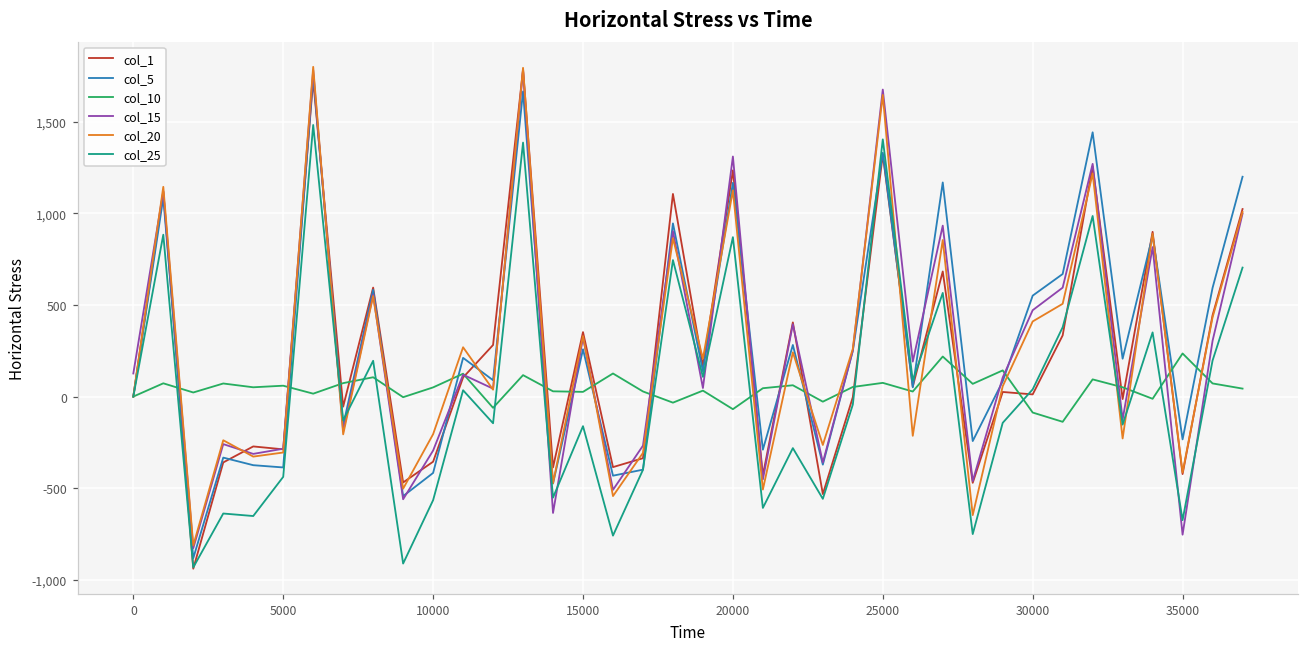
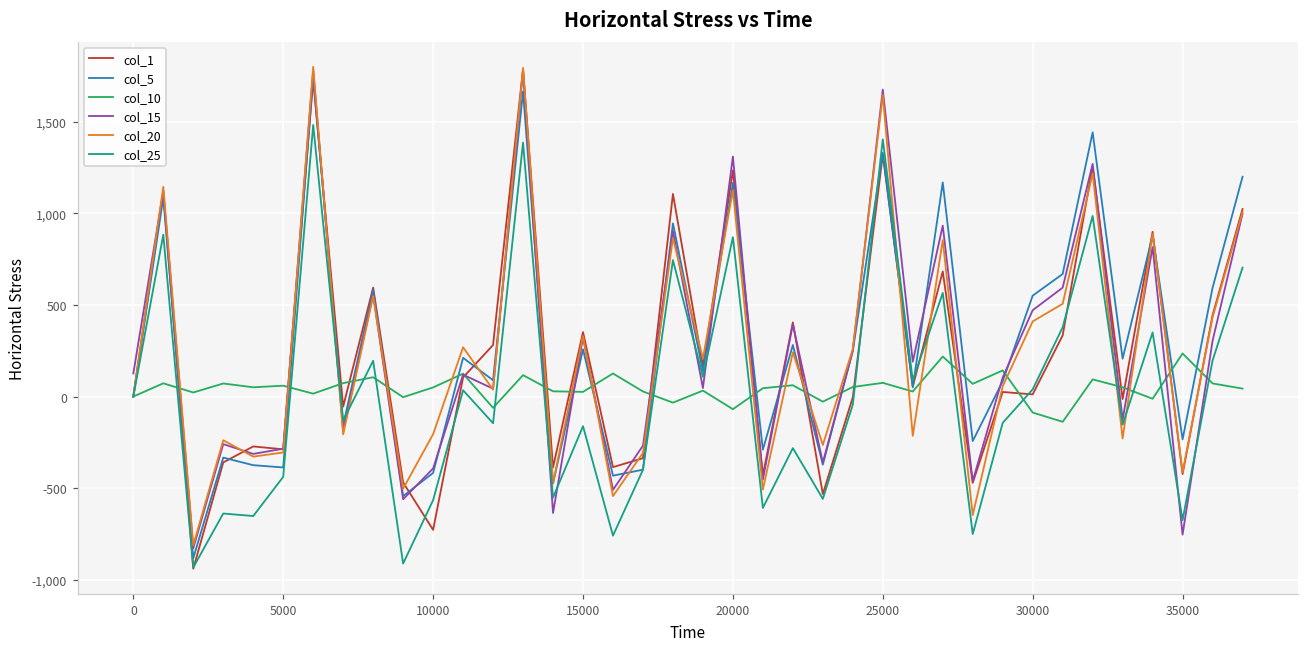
col_1, 10000: -360 -> -730
col_15, 10000: -290 -> -390
